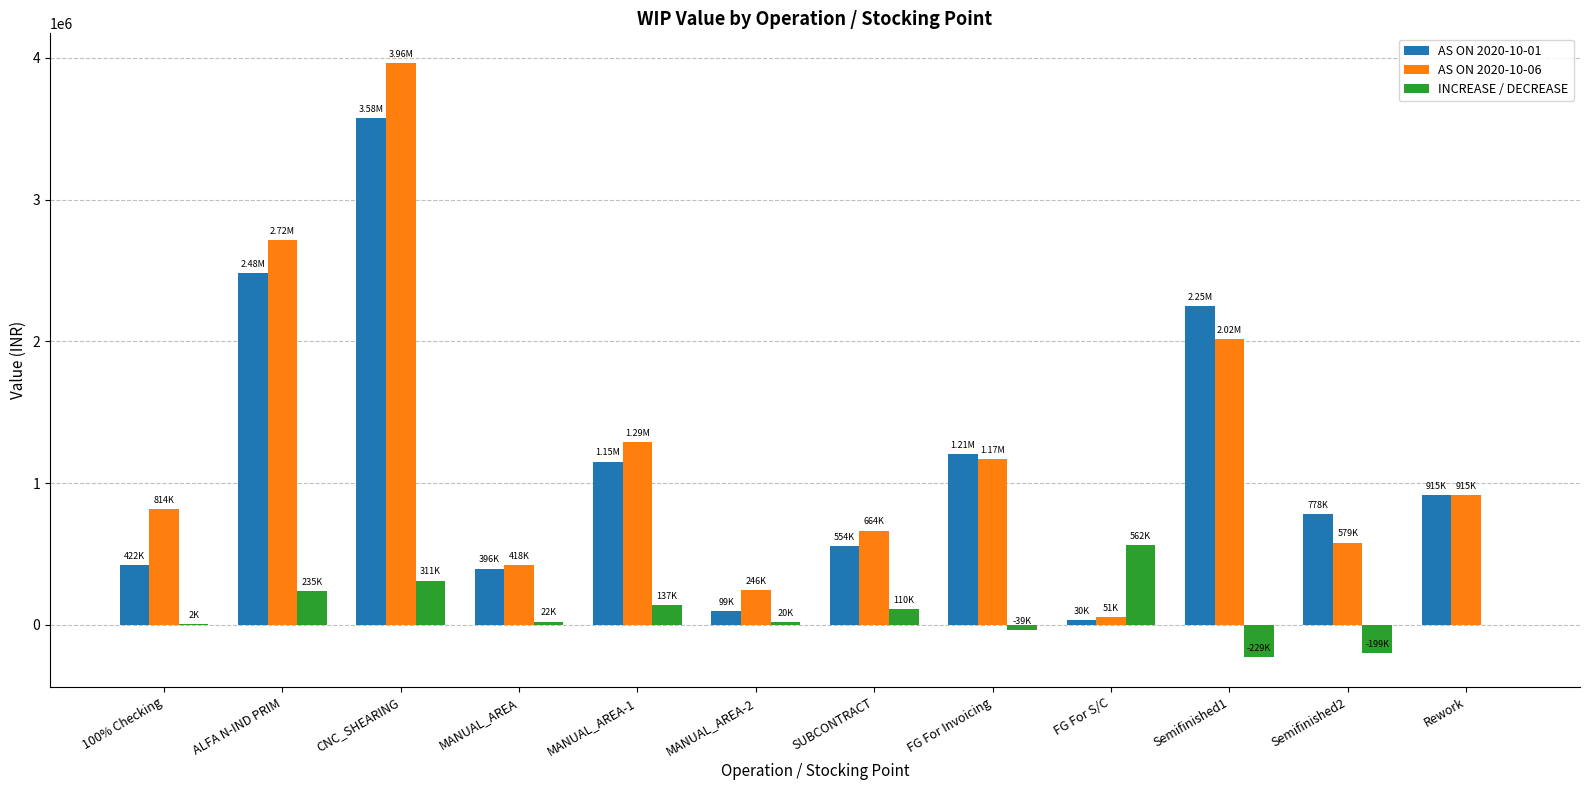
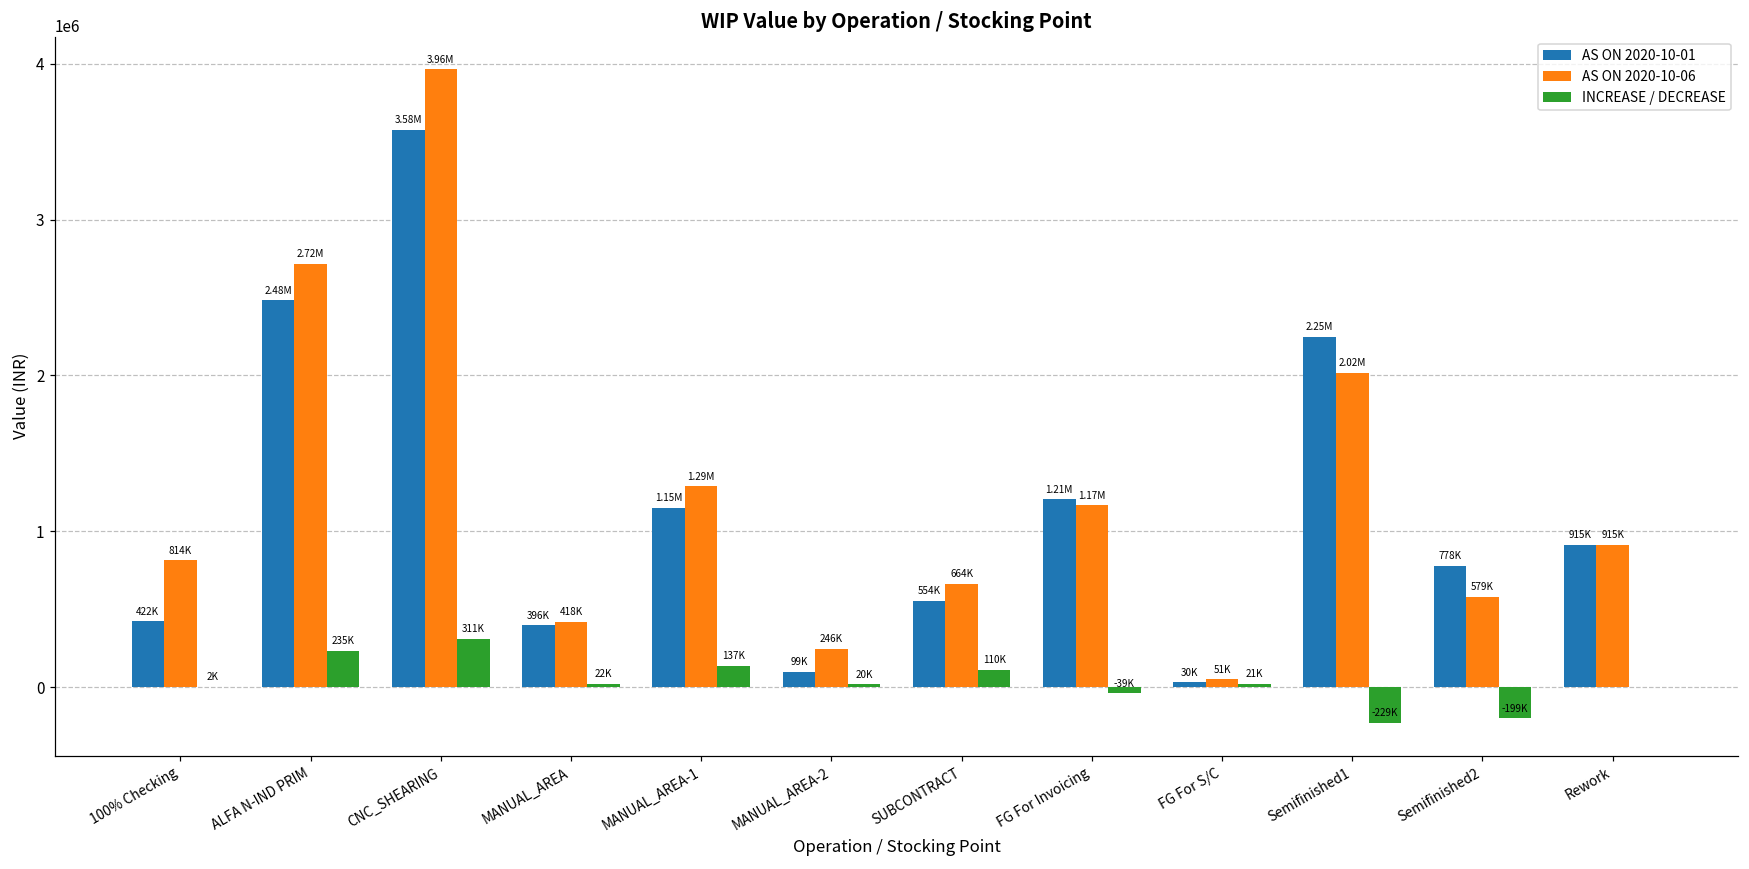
INCREASE / DECREASE, FG For S/C: 562K -> 21K
